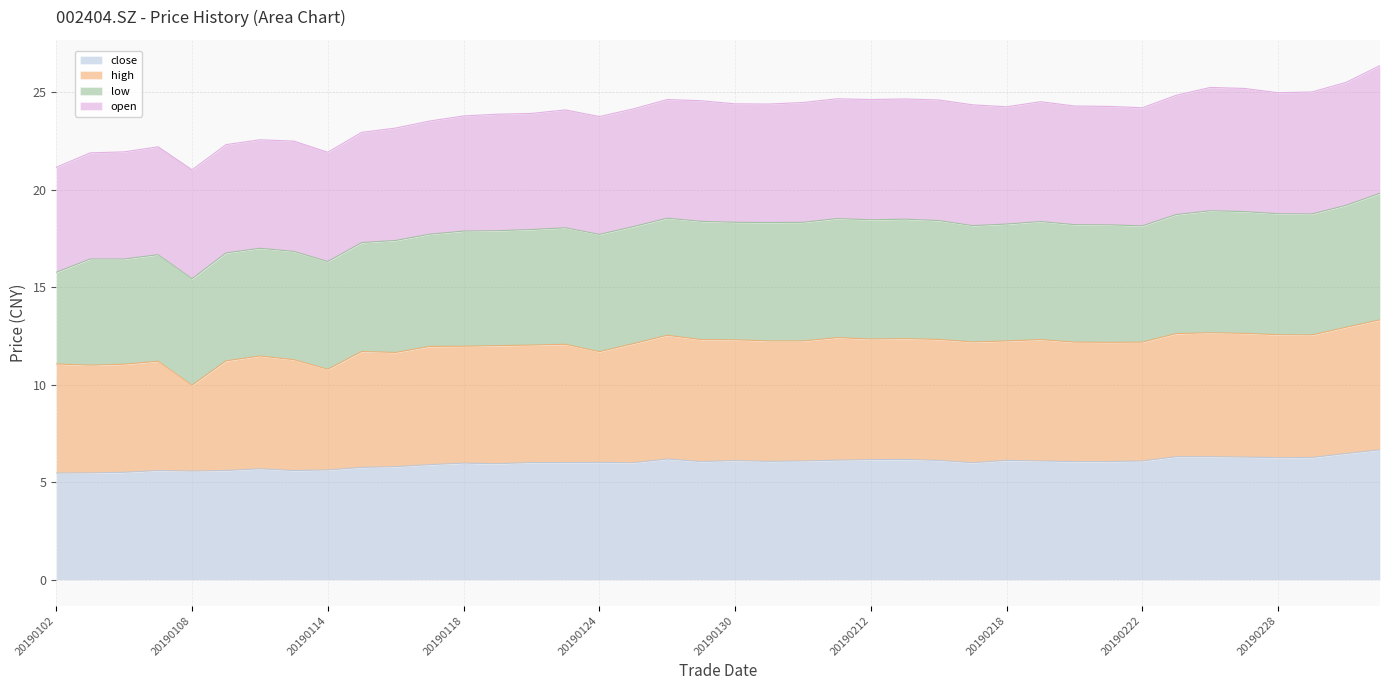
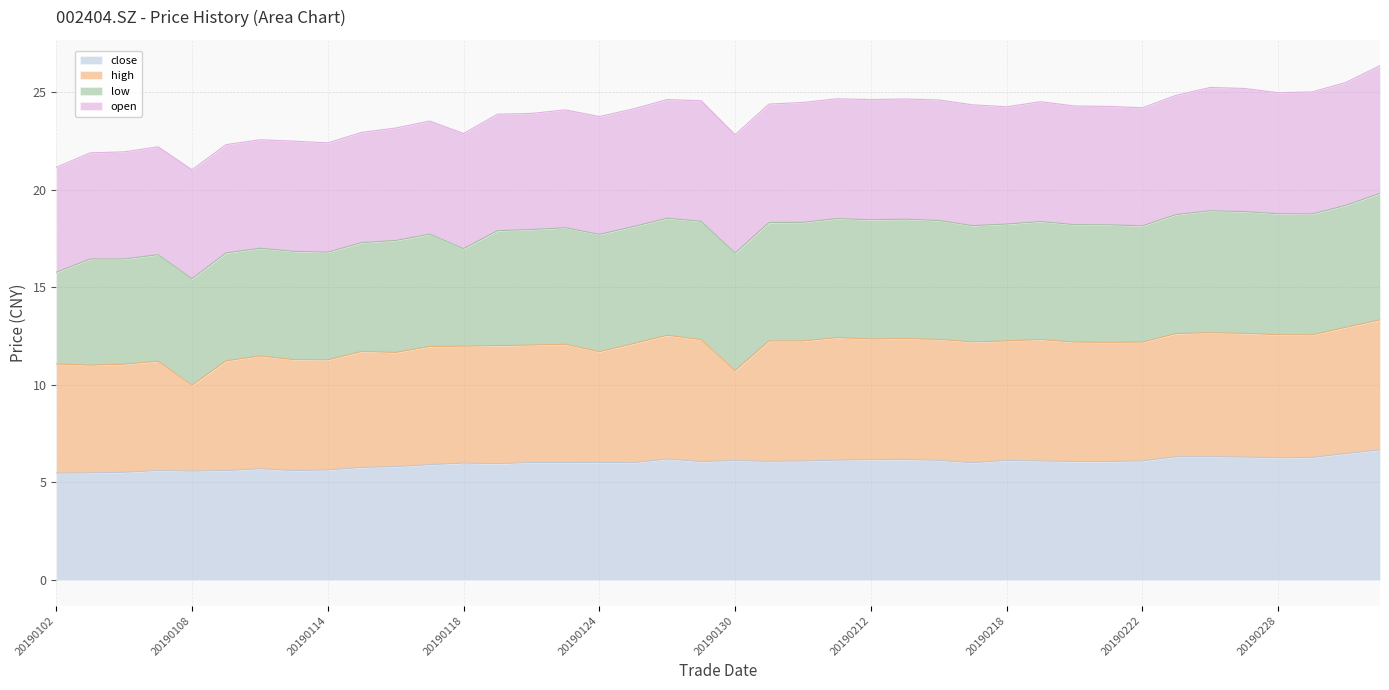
high, 20190114: 5.2 -> 5.6
low, 20190118: 5.9 -> 5.0
high, 20190130: 6.2 -> 4.6
